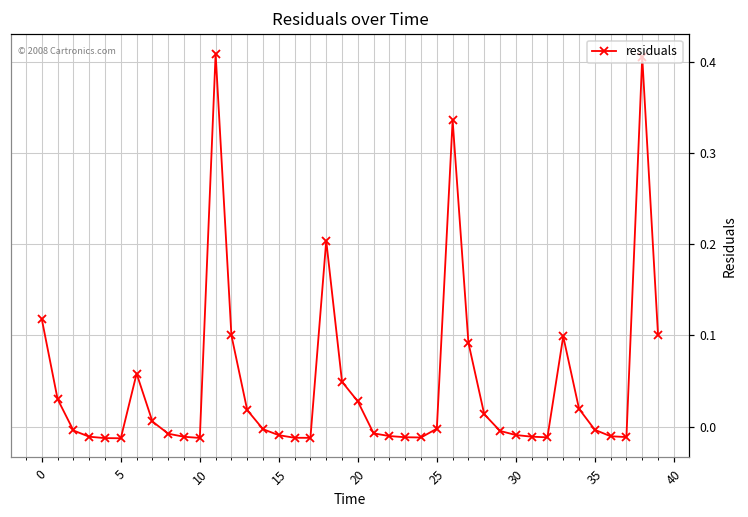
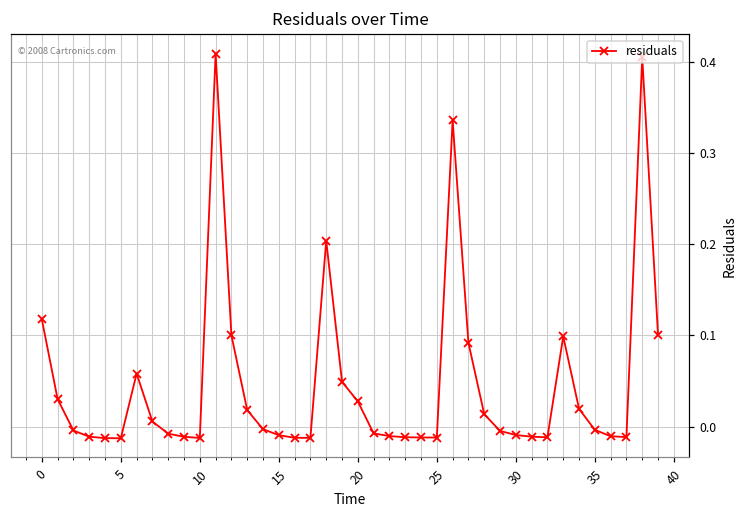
25: 0.00 -> -0.01
